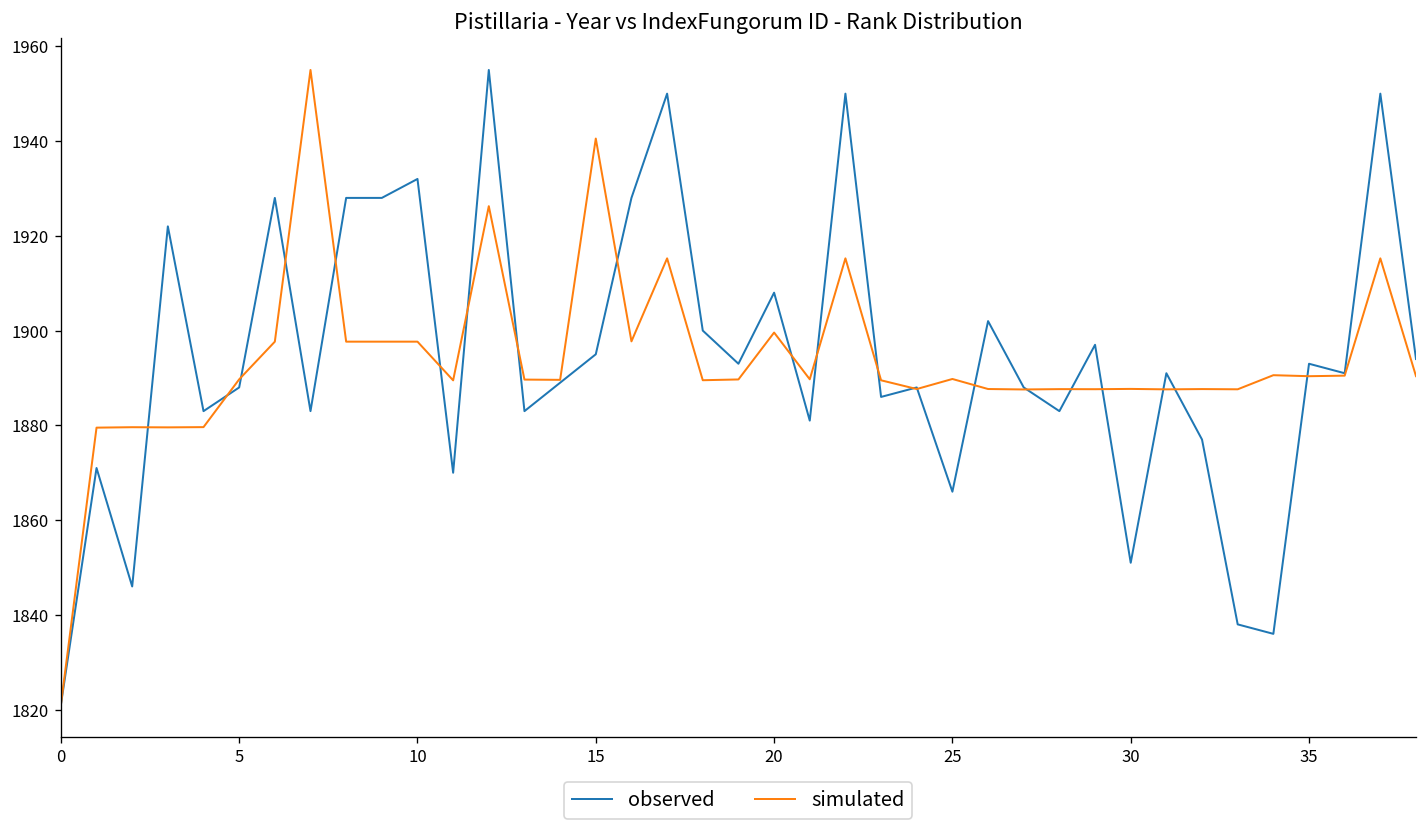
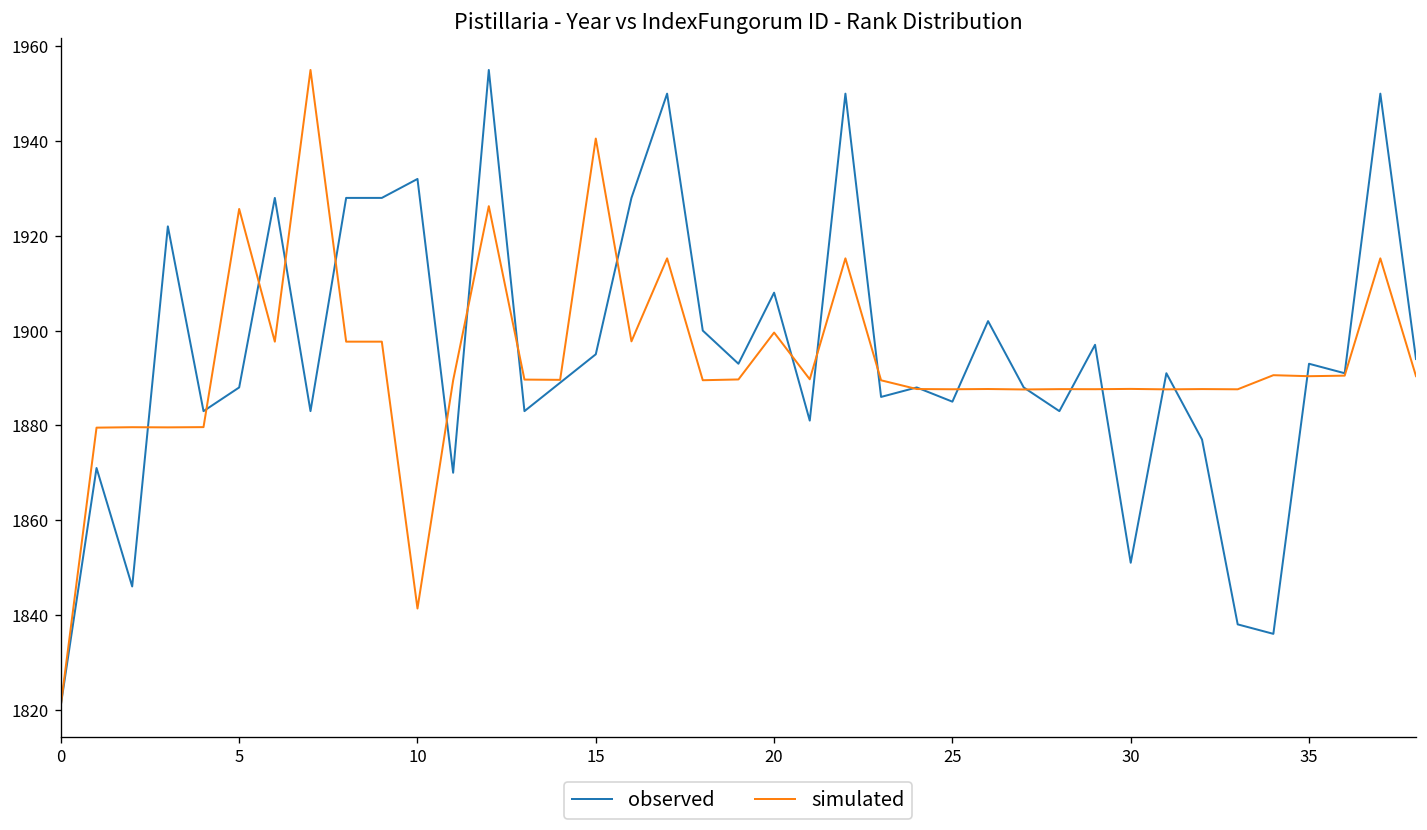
simulated, 5: 1890 -> 1926
simulated, 10: 1898 -> 1841
observed, 25: 1866 -> 1885
simulated, 25: 1890 -> 1888
